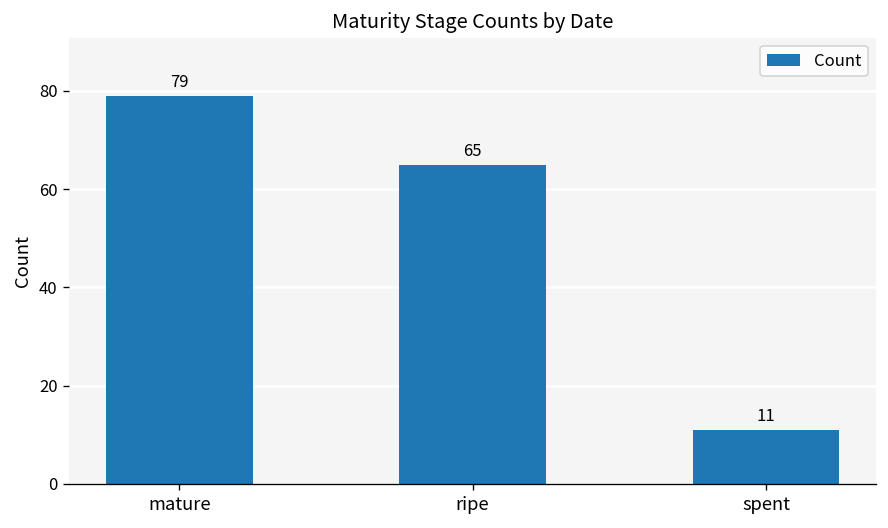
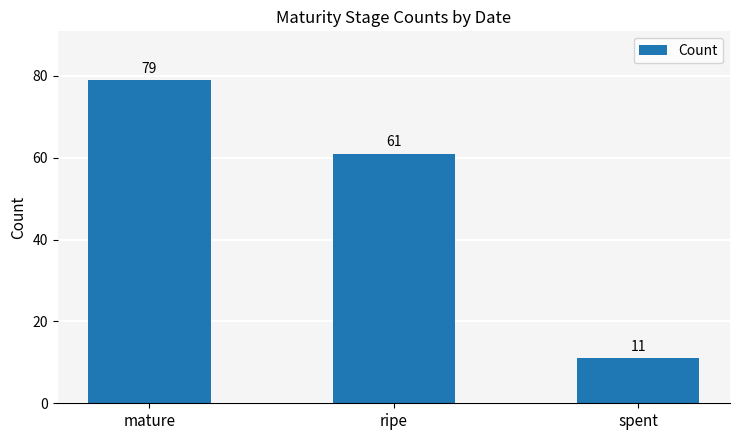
ripe: 65 -> 61
